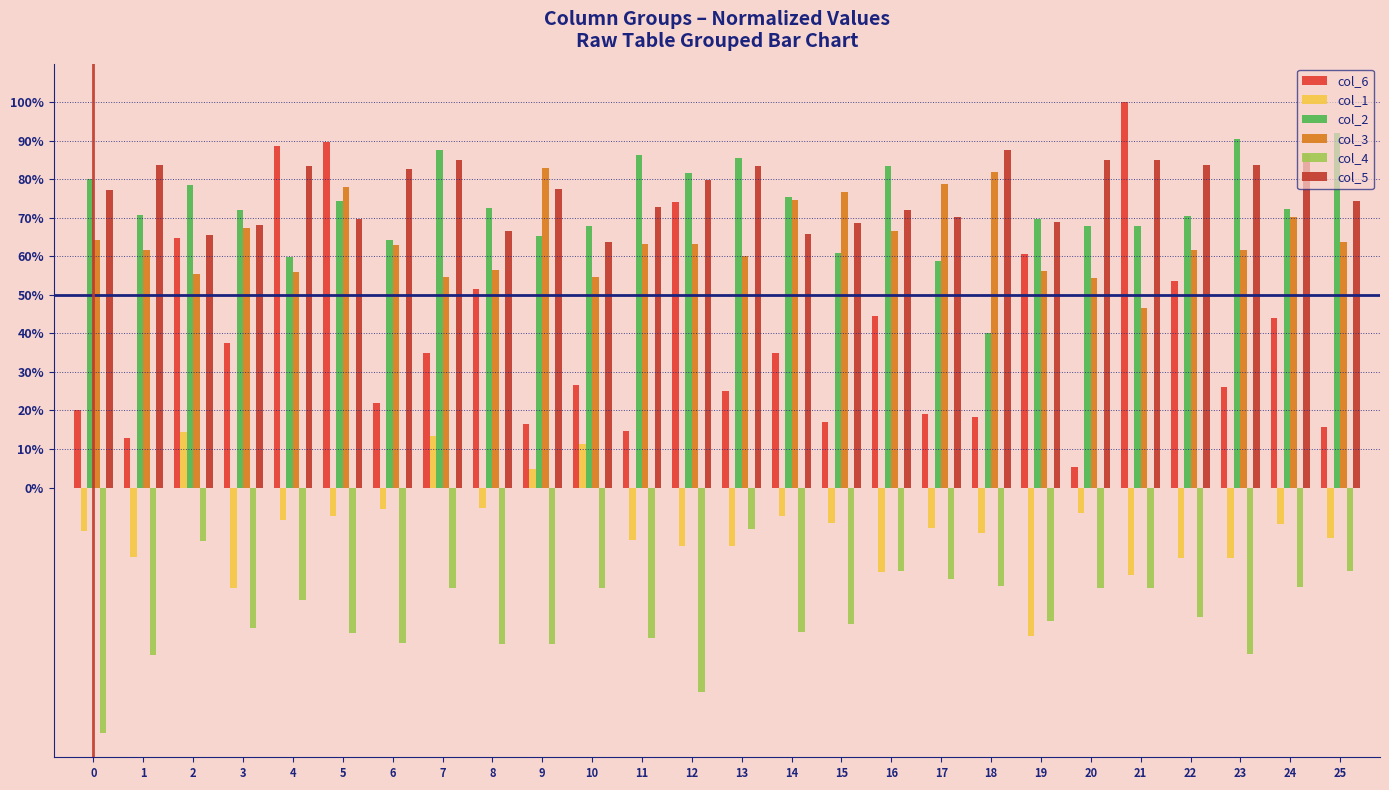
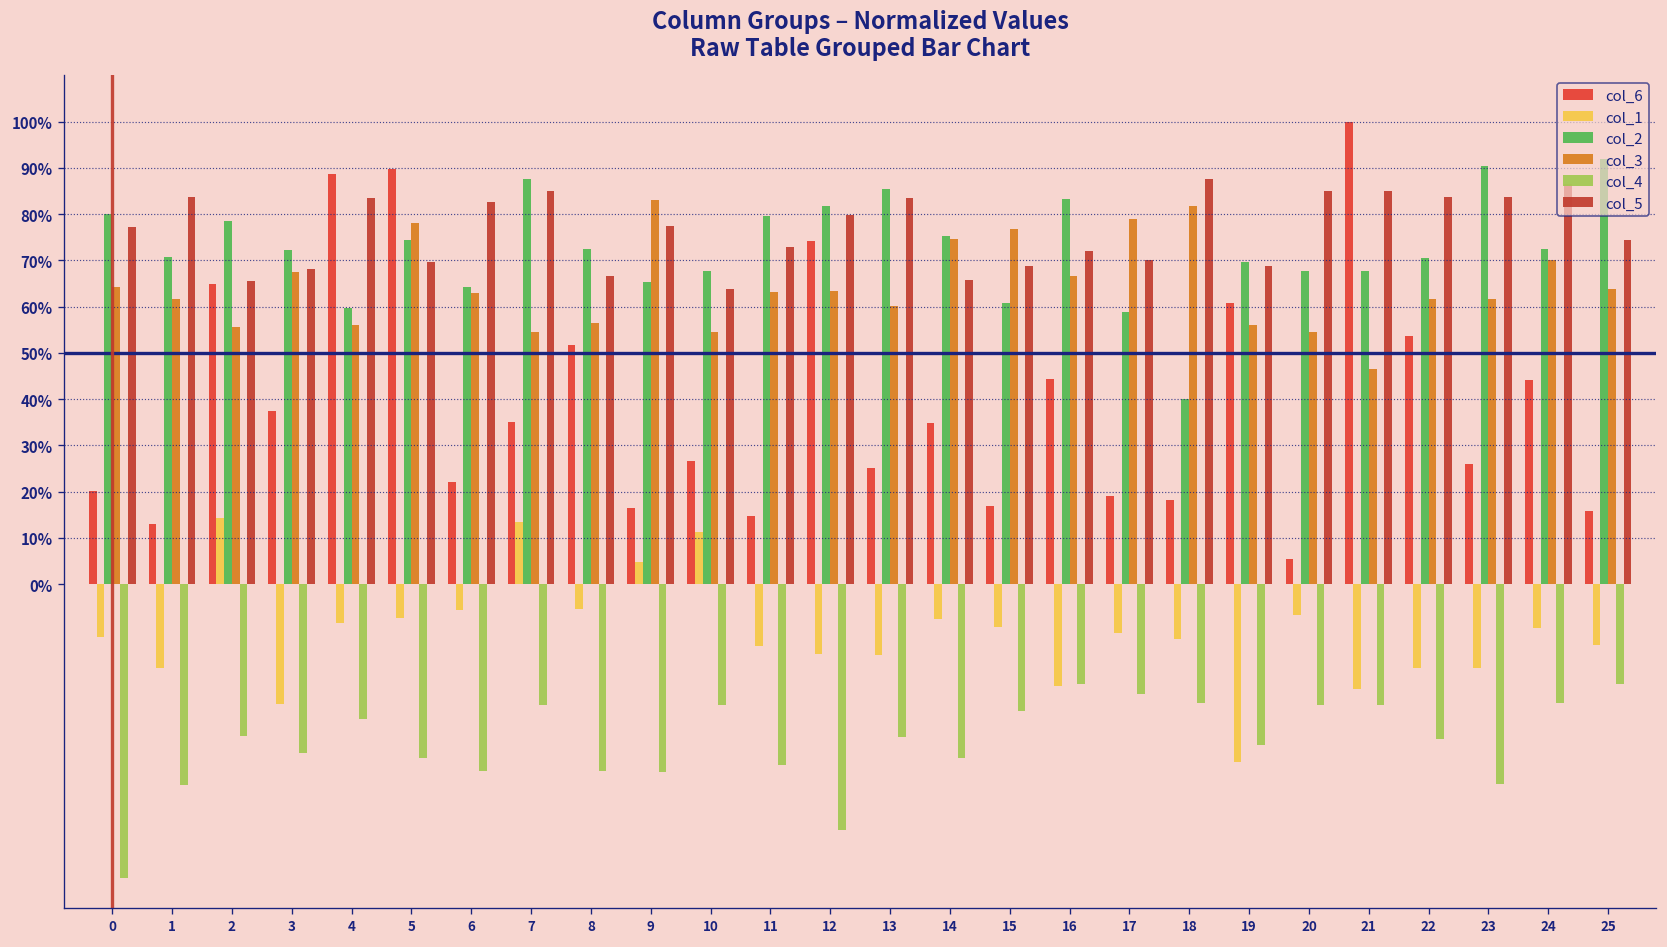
col_4, 2: -14% -> -33%
col_2, 11: 86% -> 80%
col_4, 13: -11% -> -33%
col_4, 15: -35% -> -27%
